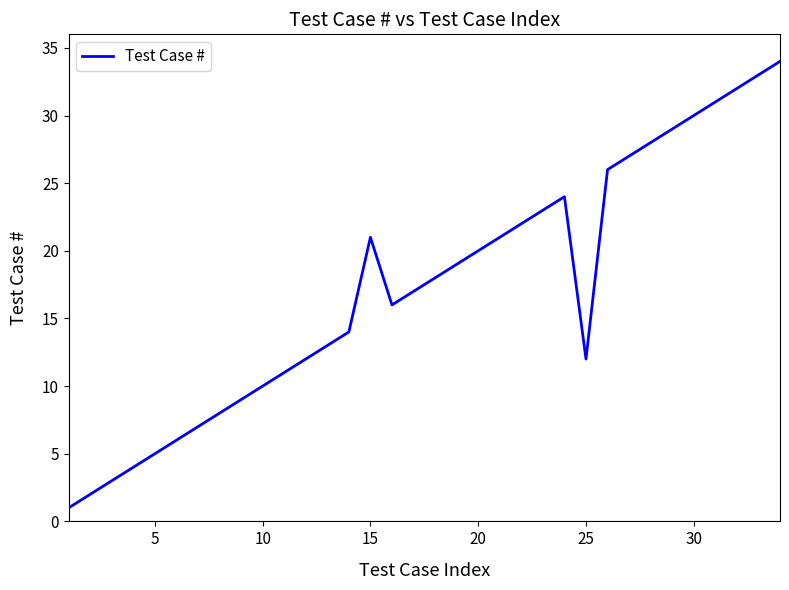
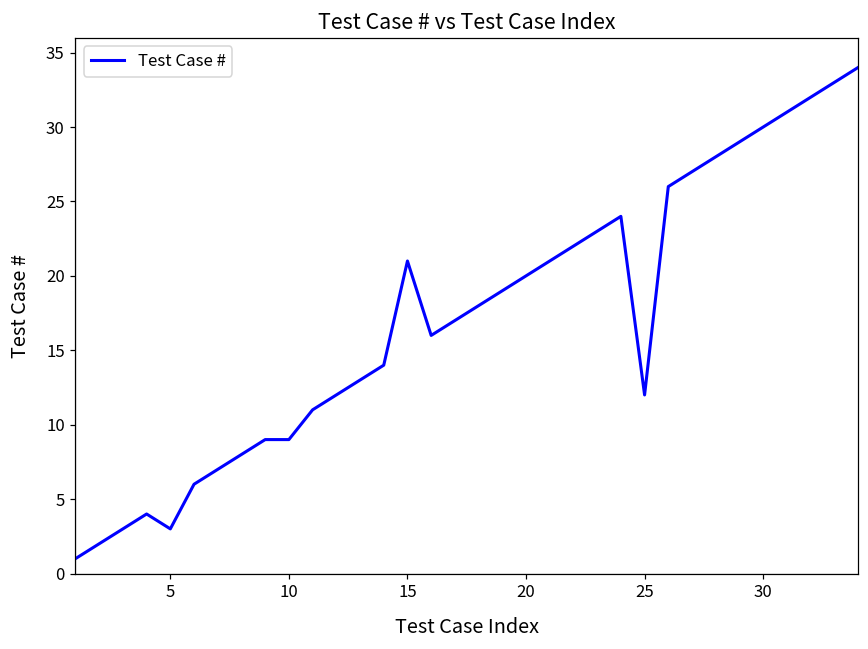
5: 5 -> 3
10: 10 -> 9
